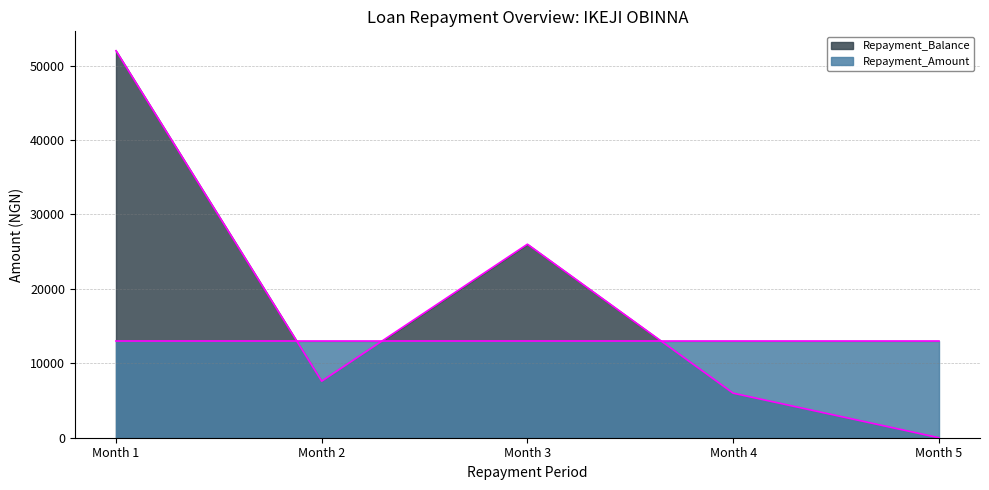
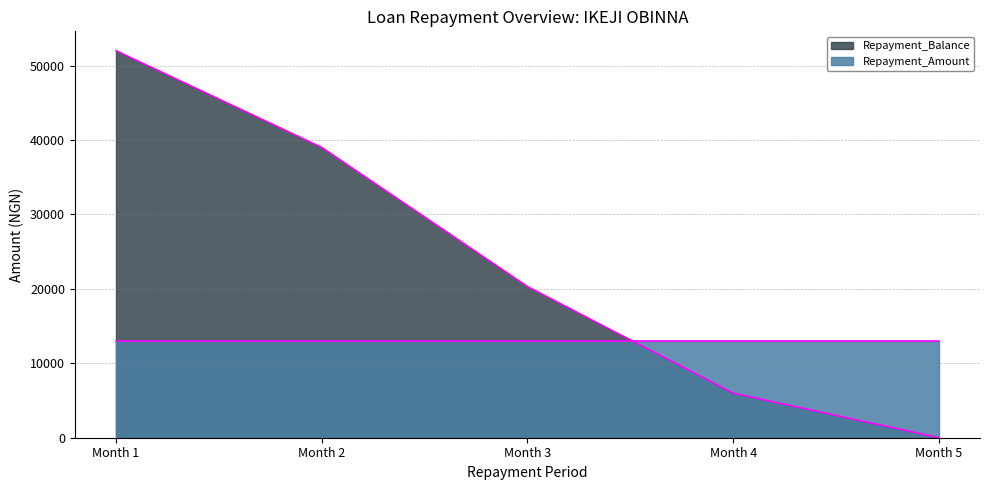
Repayment_Balance, Month 2: 8000 -> 39000
Repayment_Balance, Month 3: 26000 -> 20000
